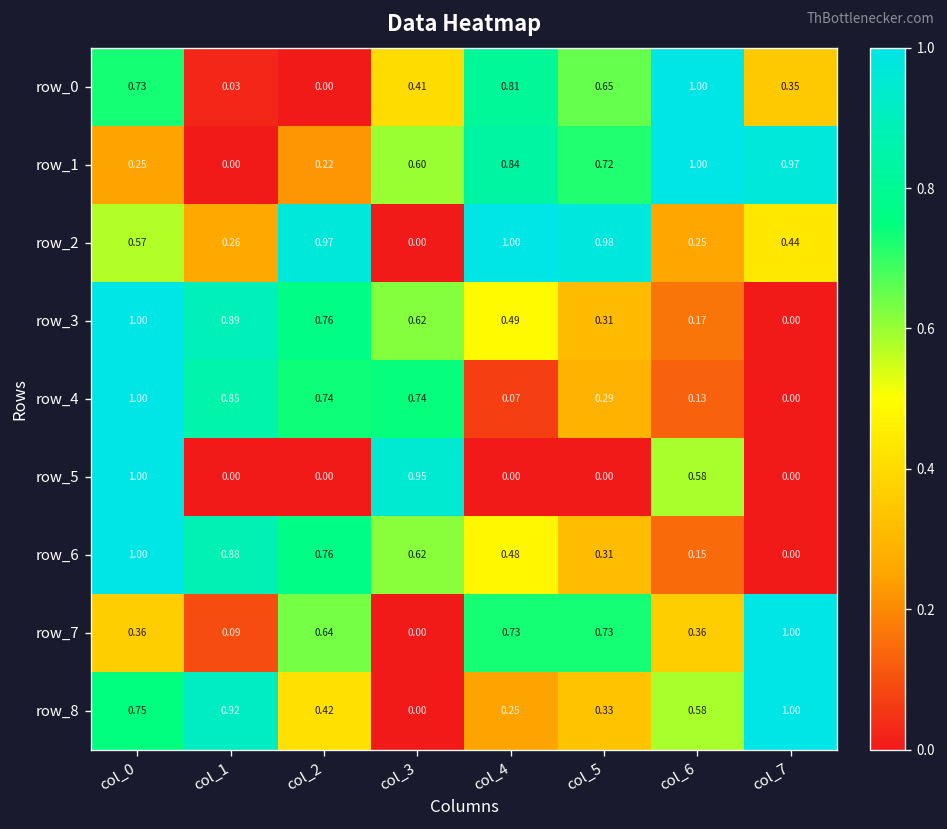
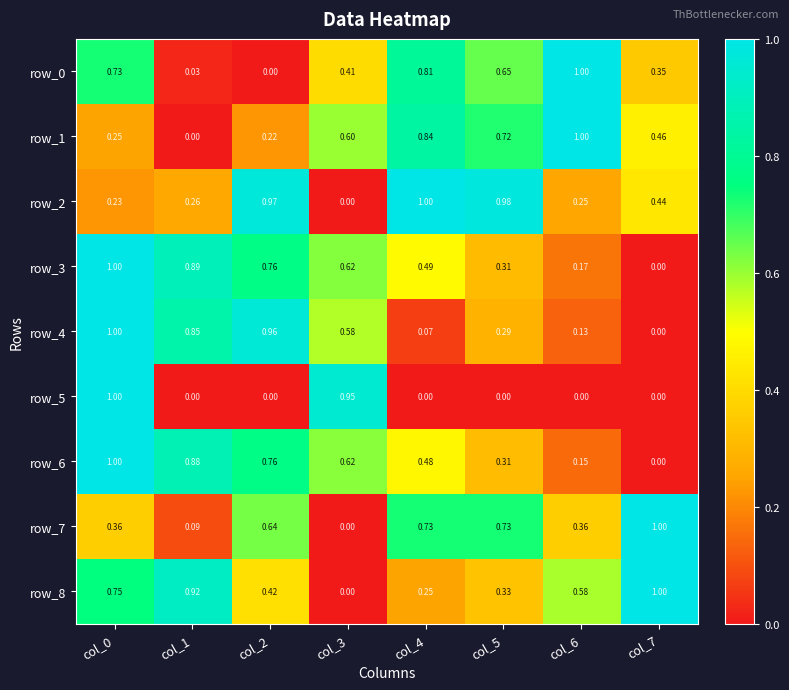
row_1, col_7: 0.97 -> 0.46
row_2, col_0: 0.57 -> 0.23
row_4, col_2: 0.74 -> 0.96
row_4, col_3: 0.74 -> 0.58
row_5, col_6: 0.58 -> 0.00
